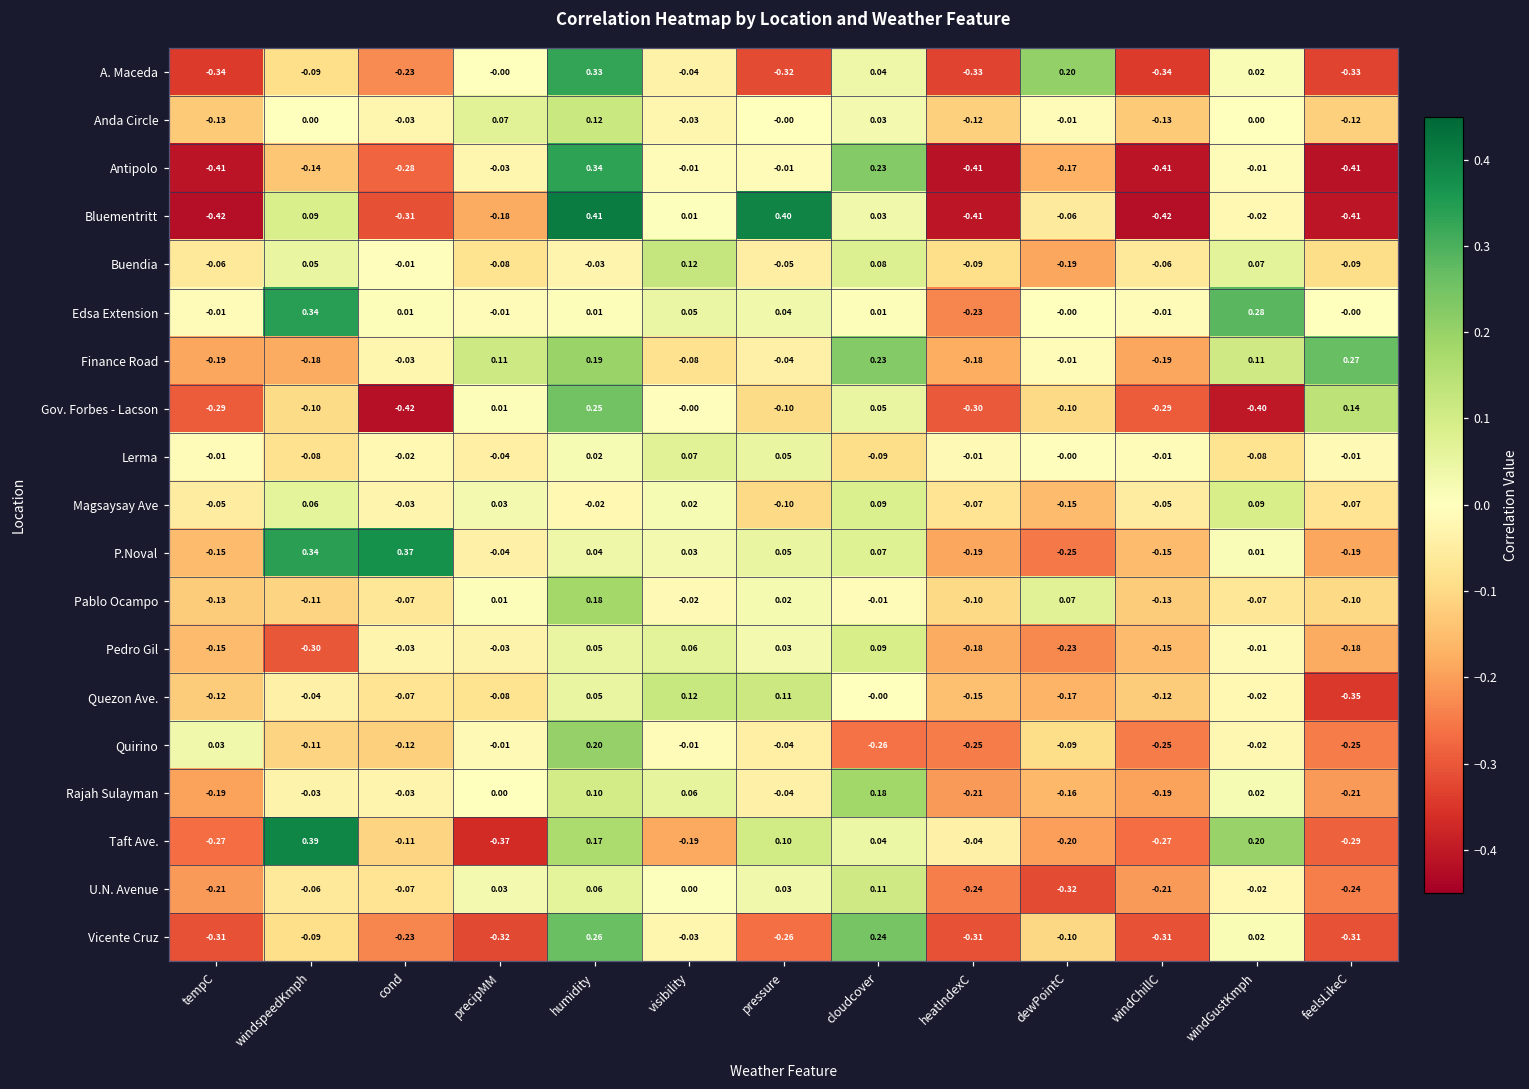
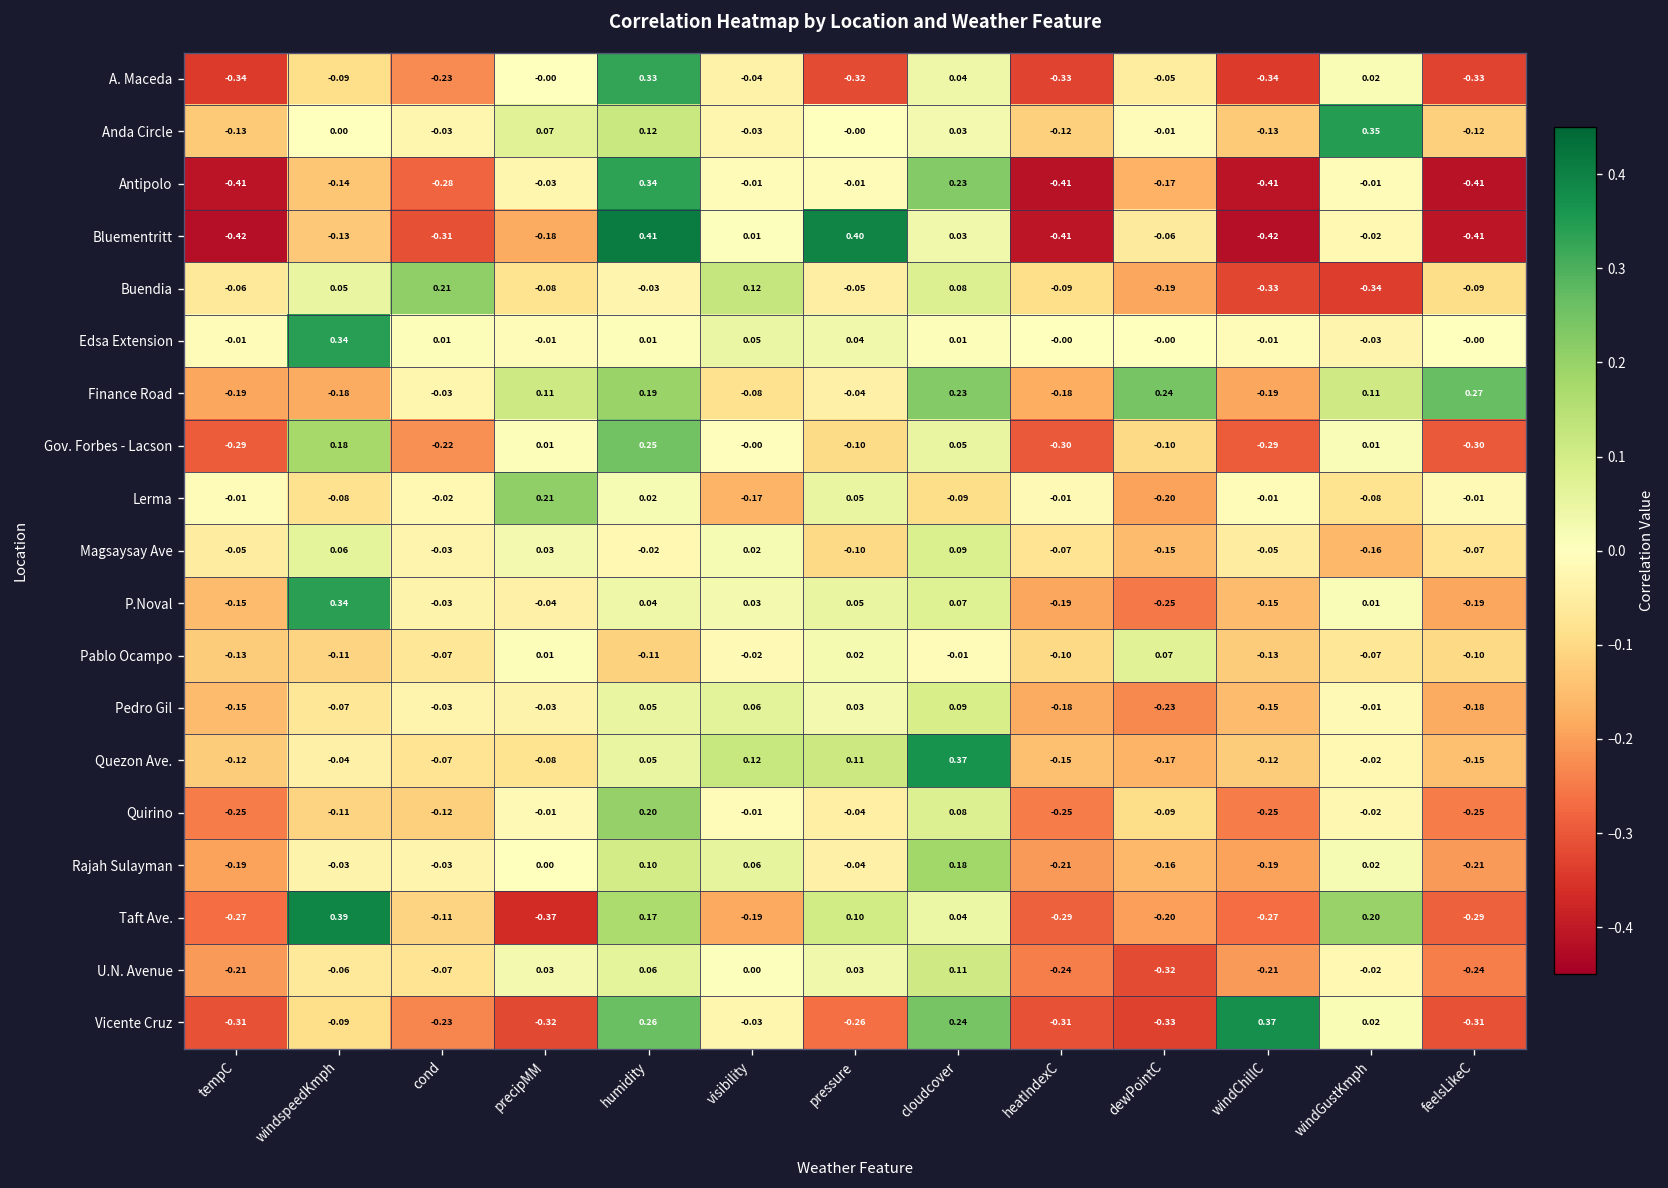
A. Maceda, dewPointC: 0.20 -> -0.05
Anda Circle, windGustKmph: 0.00 -> 0.35
Bluementritt, windspeedKmph: 0.09 -> -0.13
Buendia, cond: -0.01 -> 0.21
Buendia, windChillC: -0.06 -> -0.33
Buendia, windGustKmph: 0.07 -> -0.34
Edsa Extension, heatIndexC: -0.23 -> -0.00
Edsa Extension, windGustKmph: 0.28 -> -0.03
Finance Road, dewPointC: -0.01 -> 0.24
Gov. Forbes - Lacson, windspeedKmph: -0.10 -> 0.18
Gov. Forbes - Lacson, cond: -0.42 -> -0.22
Gov. Forbes - Lacson, windGustKmph: -0.40 -> 0.01
Gov. Forbes - Lacson, feelsLikeC: 0.14 -> -0.30
Lerma, precipMM: -0.04 -> 0.21
Lerma, visibility: 0.07 -> -0.17
Lerma, dewPointC: -0.00 -> -0.20
Magsaysay Ave, windGustKmph: 0.09 -> -0.16
P.Noval, cond: 0.37 -> -0.03
Pablo Ocampo, humidity: 0.18 -> -0.11
Pedro Gil, windspeedKmph: -0.30 -> -0.07
Quezon Ave., cloudcover: -0.00 -> 0.37
Quezon Ave., feelsLikeC: -0.35 -> -0.15
Quirino, tempC: 0.03 -> -0.25
Quirino, cloudcover: -0.26 -> 0.08
Taft Ave., heatIndexC: -0.04 -> -0.29
Vicente Cruz, dewPointC: -0.10 -> -0.33
Vicente Cruz, windChillC: -0.31 -> 0.37
